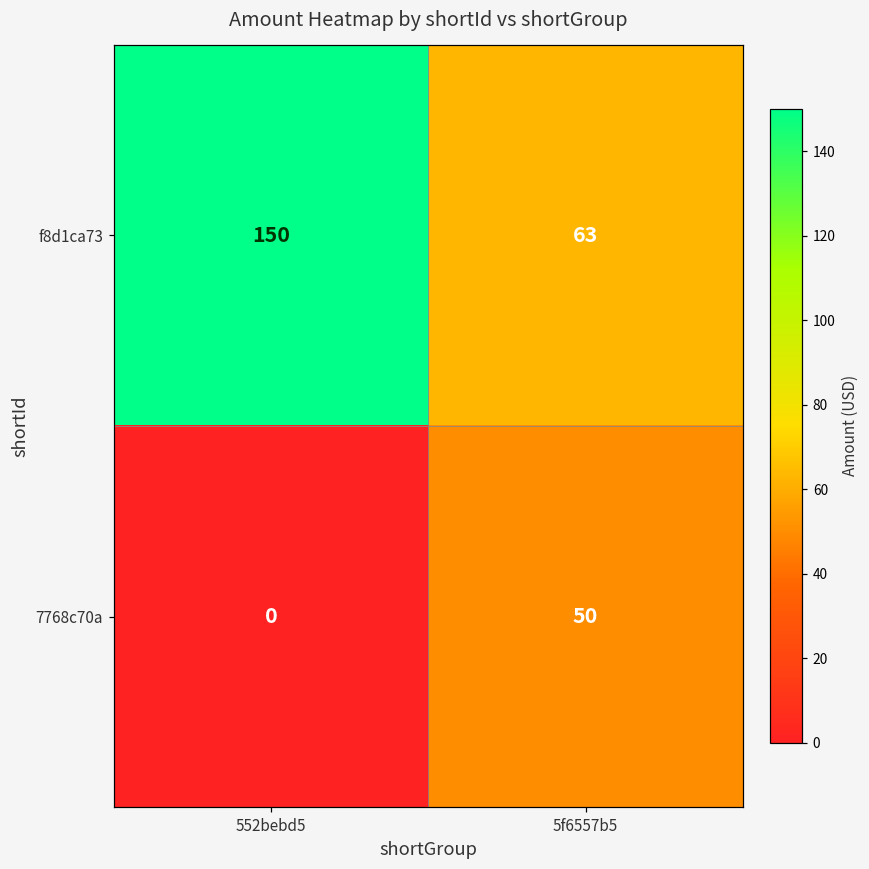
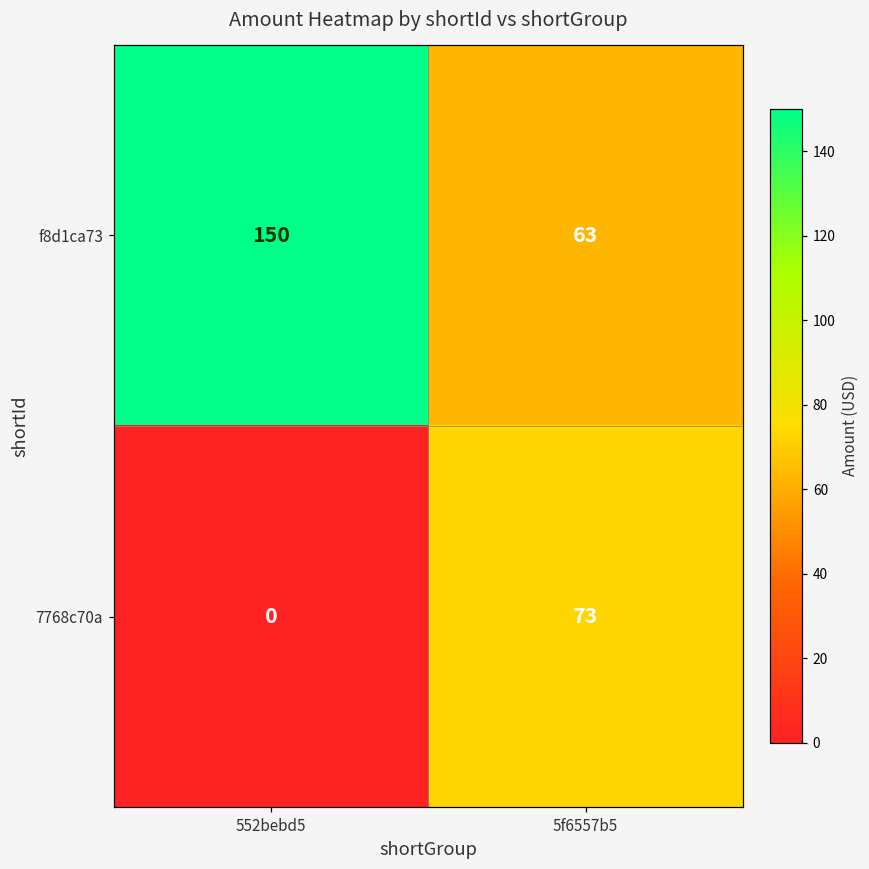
7768c70a, 5f6557b5: 50 -> 73
